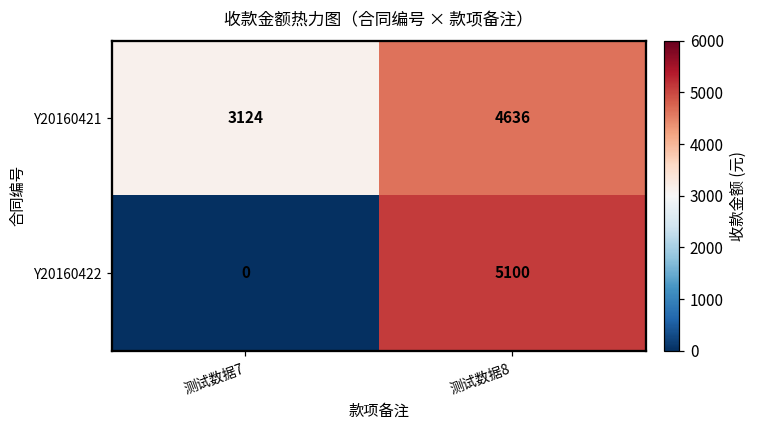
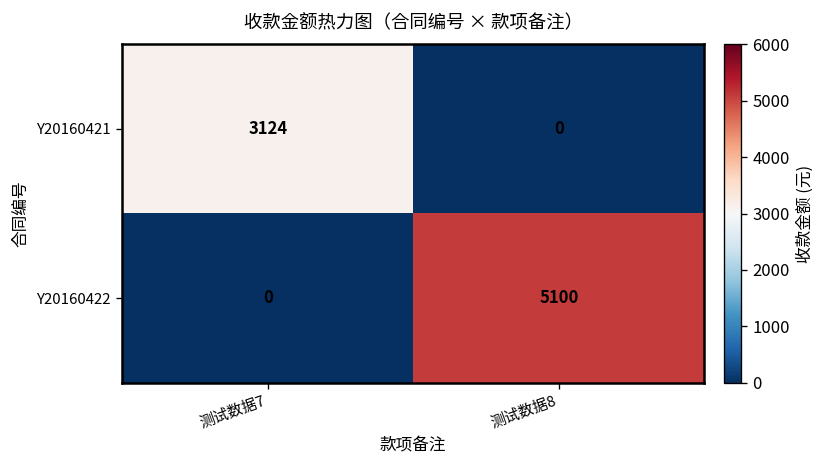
Y20160421, 测试数据8: 4636 -> 0
